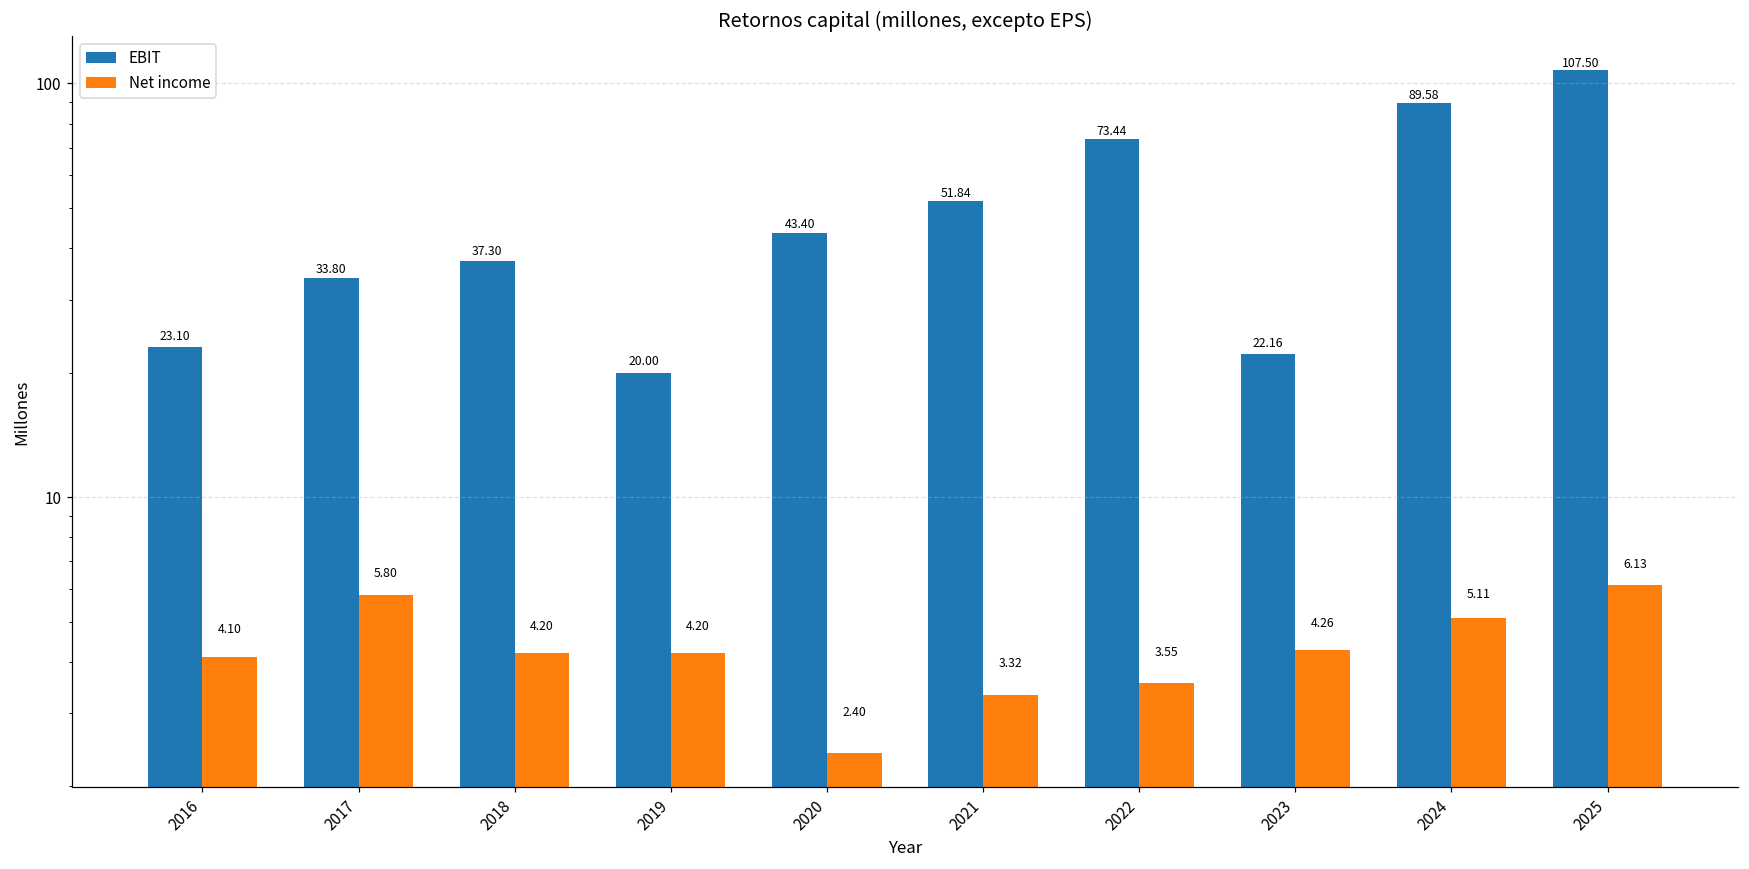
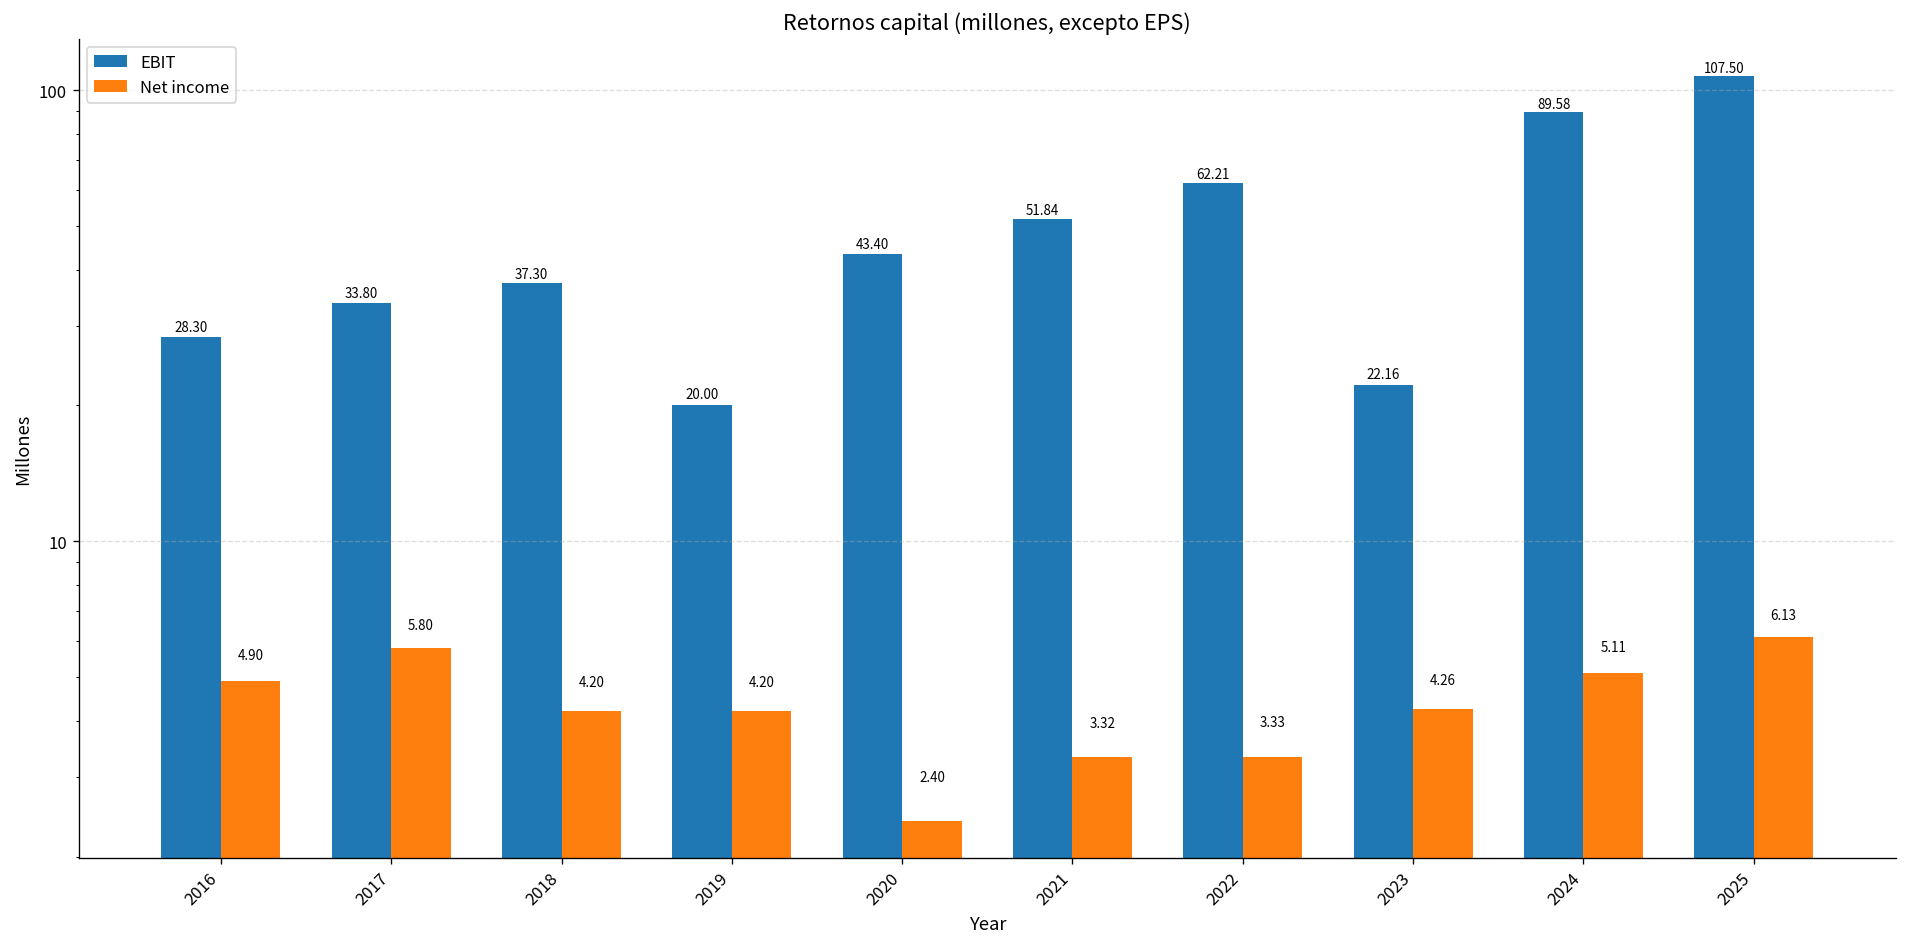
EBIT, 2016: 23.10 -> 28.30
Net income, 2016: 4.10 -> 4.90
EBIT, 2022: 73.44 -> 62.21
Net income, 2022: 3.55 -> 3.33
